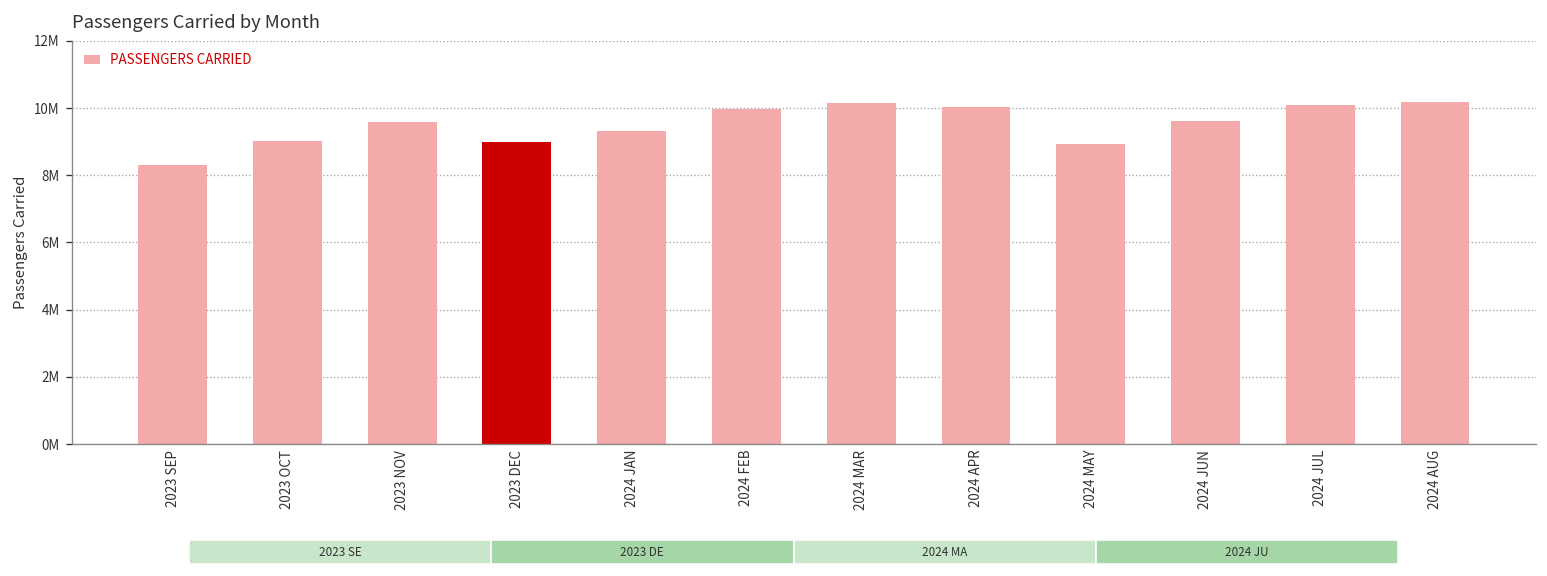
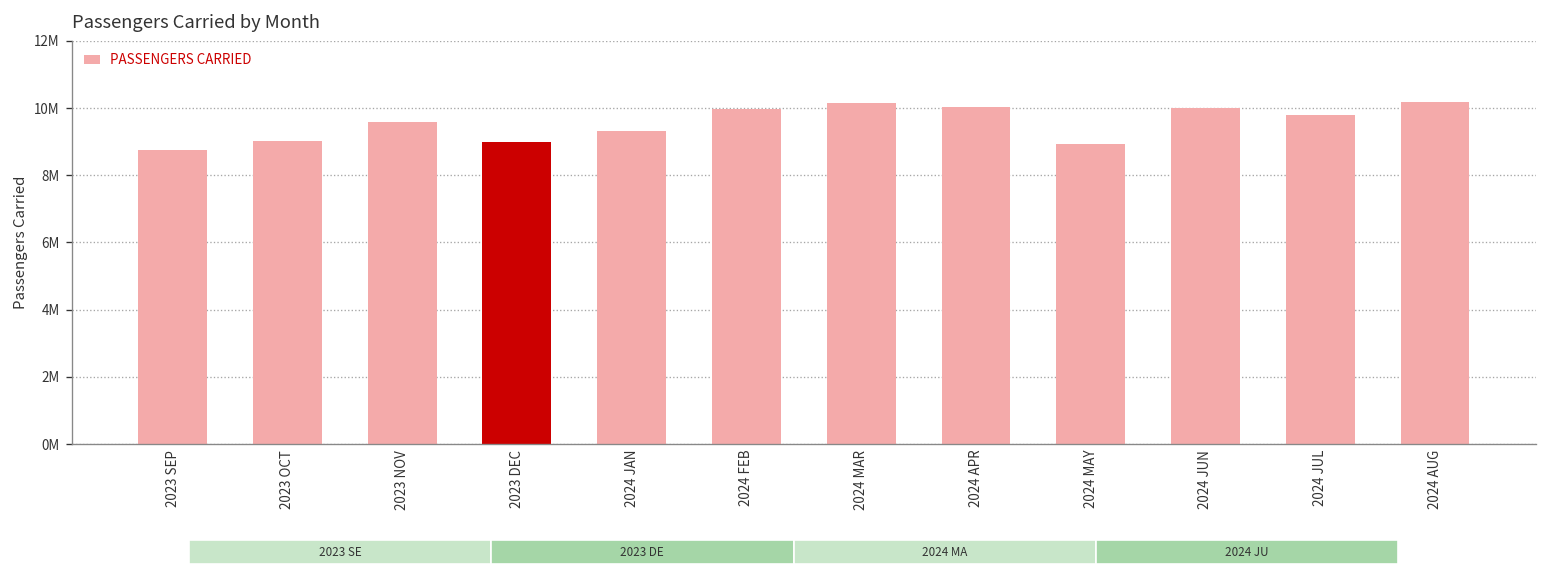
Passengers Carried by Month, 2023 SEP: 8300000 -> 8800000
Passengers Carried by Month, 2024 JUN: 9600000 -> 10000000
Passengers Carried by Month, 2024 JUL: 10100000 -> 9800000
